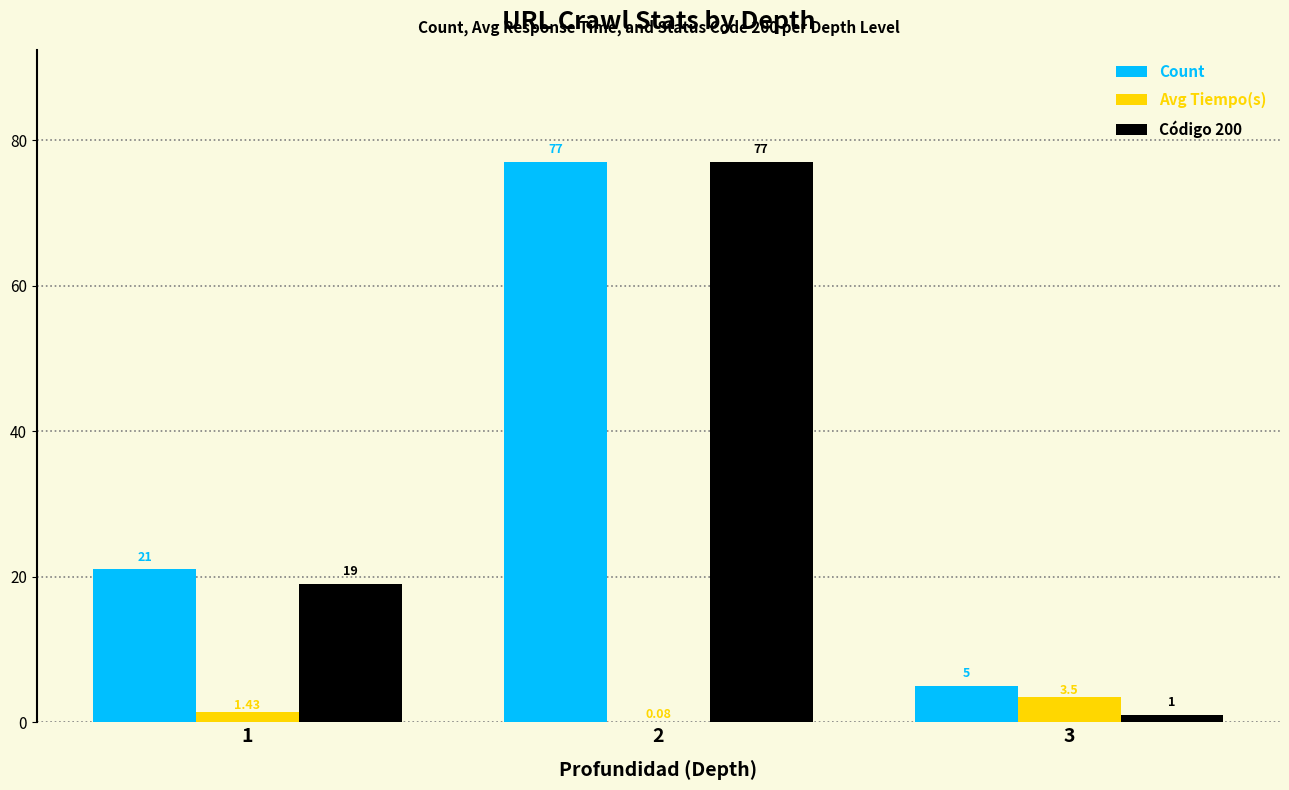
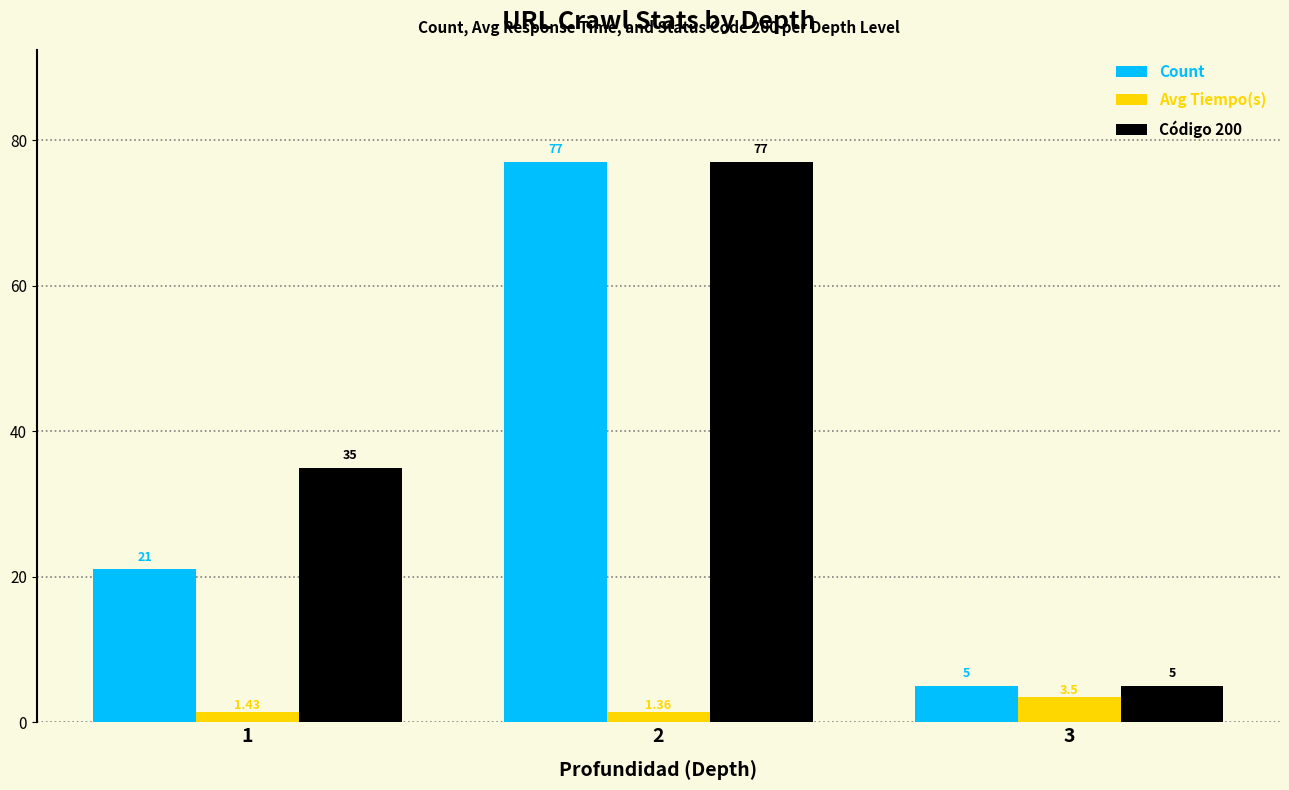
Código 200, 1: 19 -> 35
Avg Tiempo(s), 2: 0.08 -> 1.36
Código 200, 3: 1 -> 5
